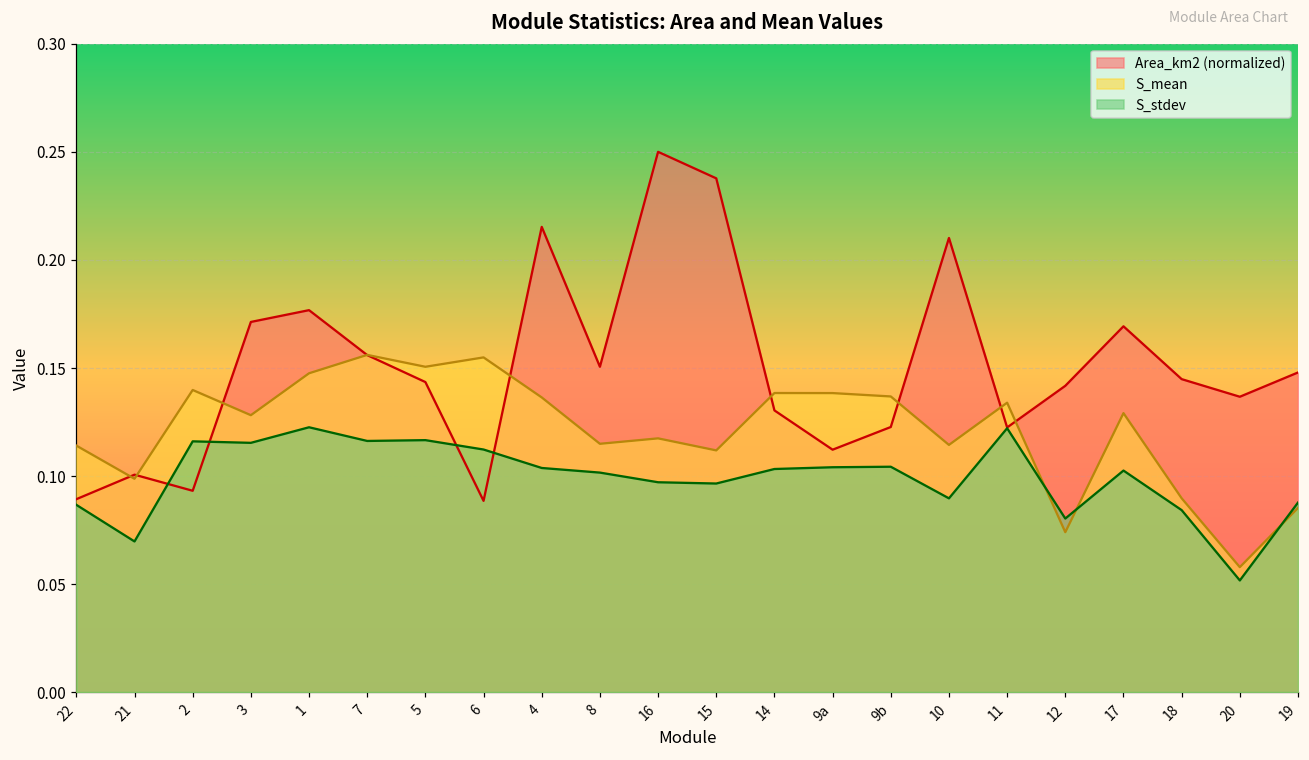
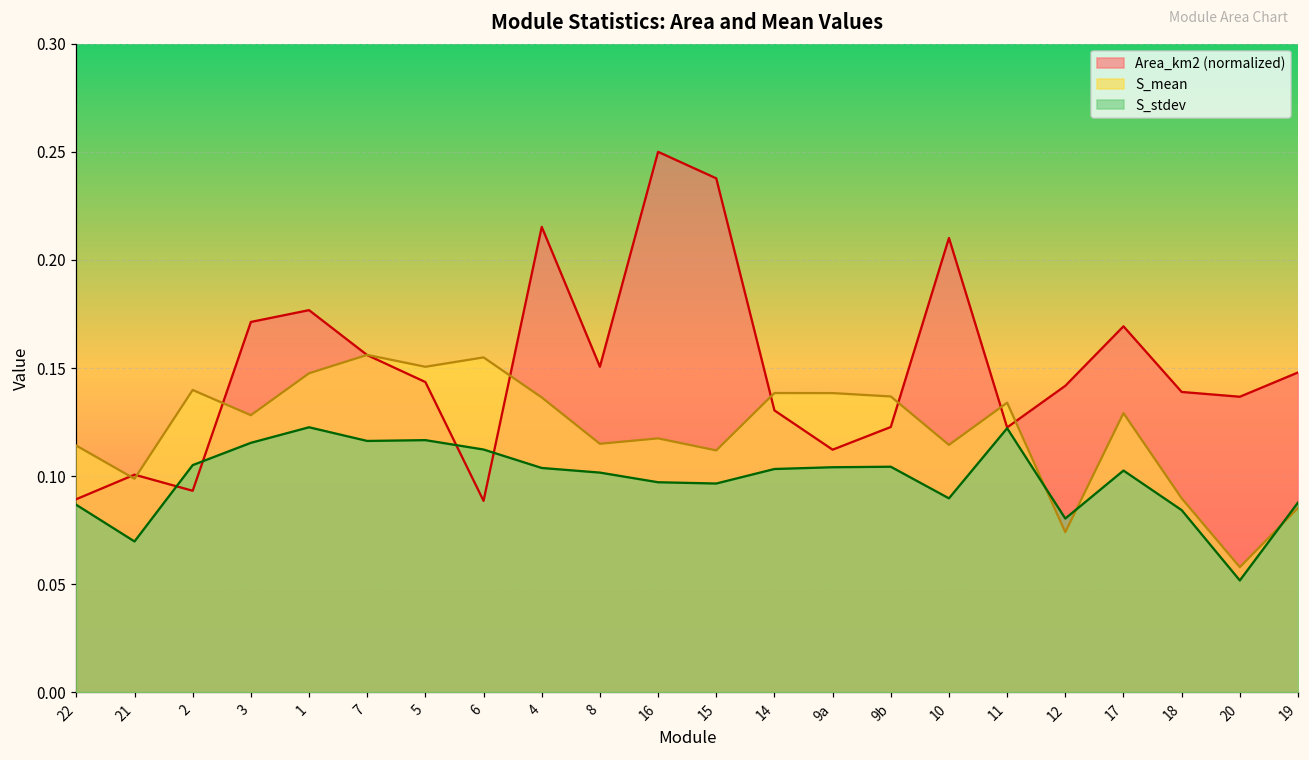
S_stdev, 2: 0.116 -> 0.105
Area_km2 (normalized), 18: 0.145 -> 0.139
